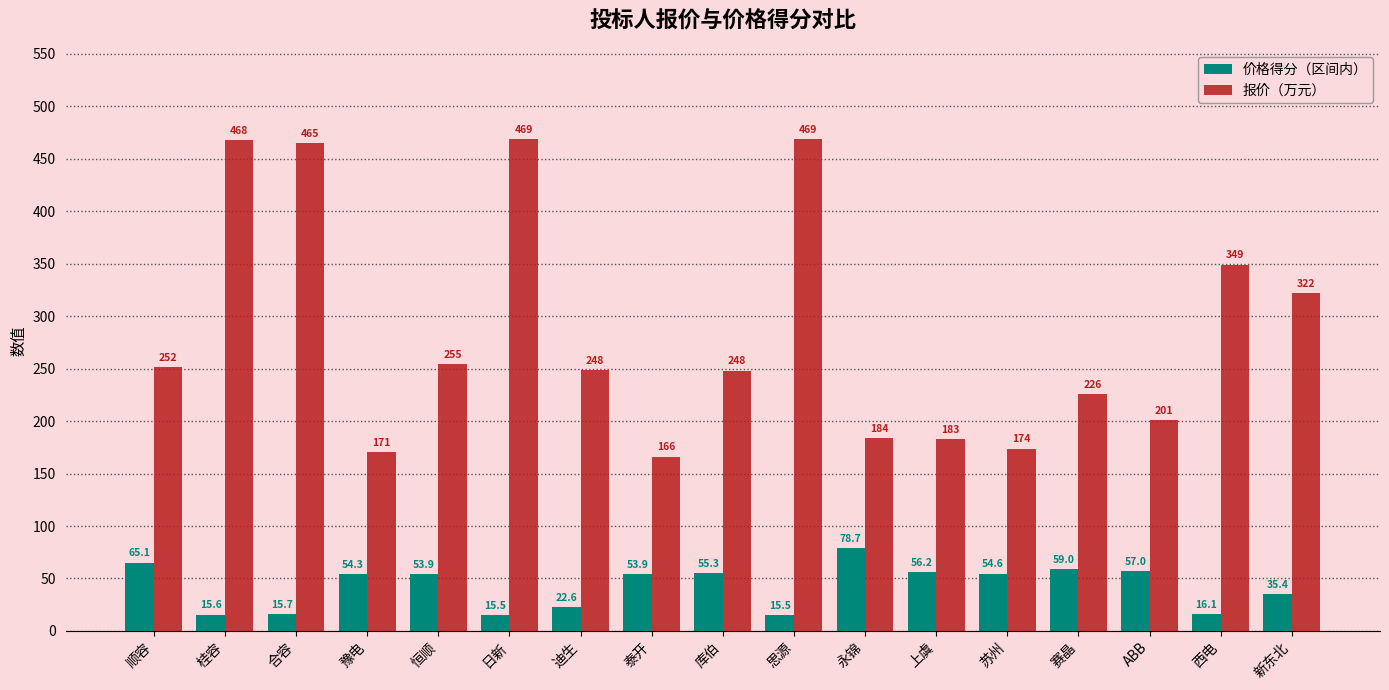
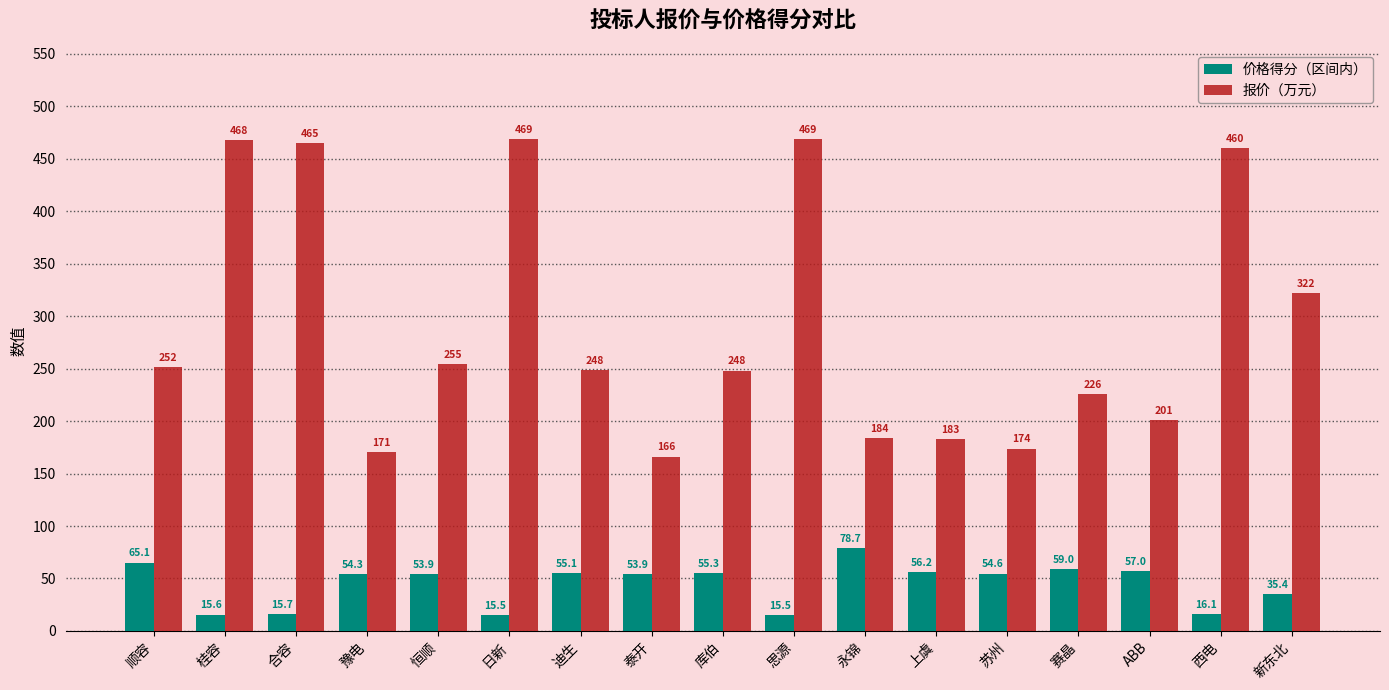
价格得分（区间内）, 迪生: 22.6 -> 55.1
报价（万元）, 西电: 349 -> 460
